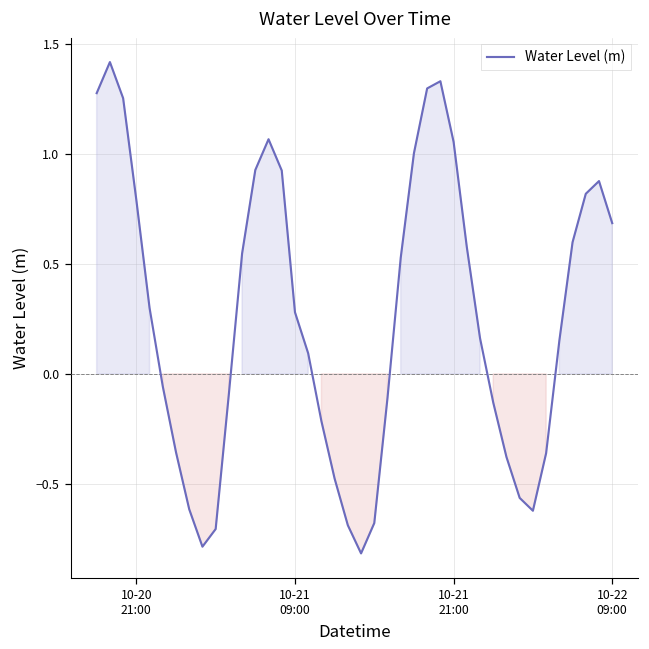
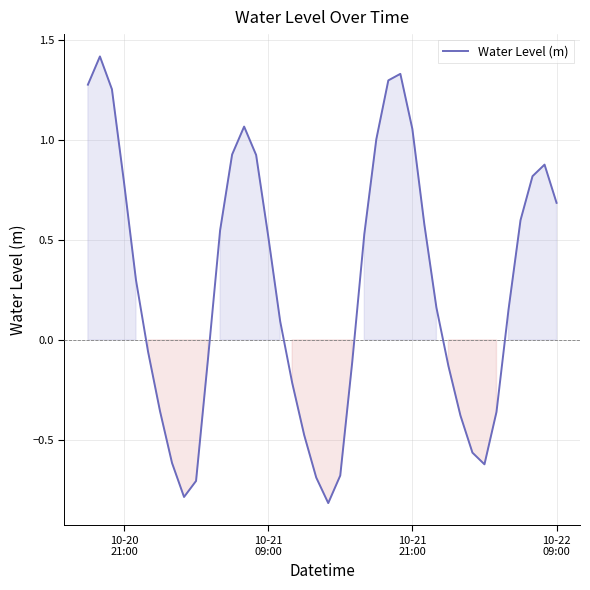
10-21 09:00: 0.28 -> 0.52
